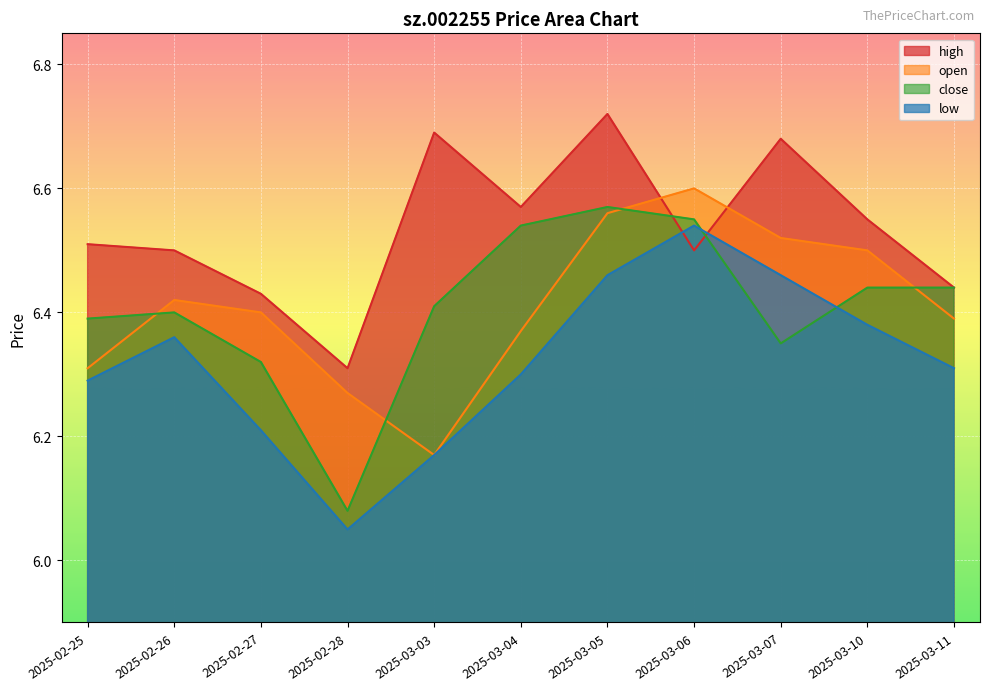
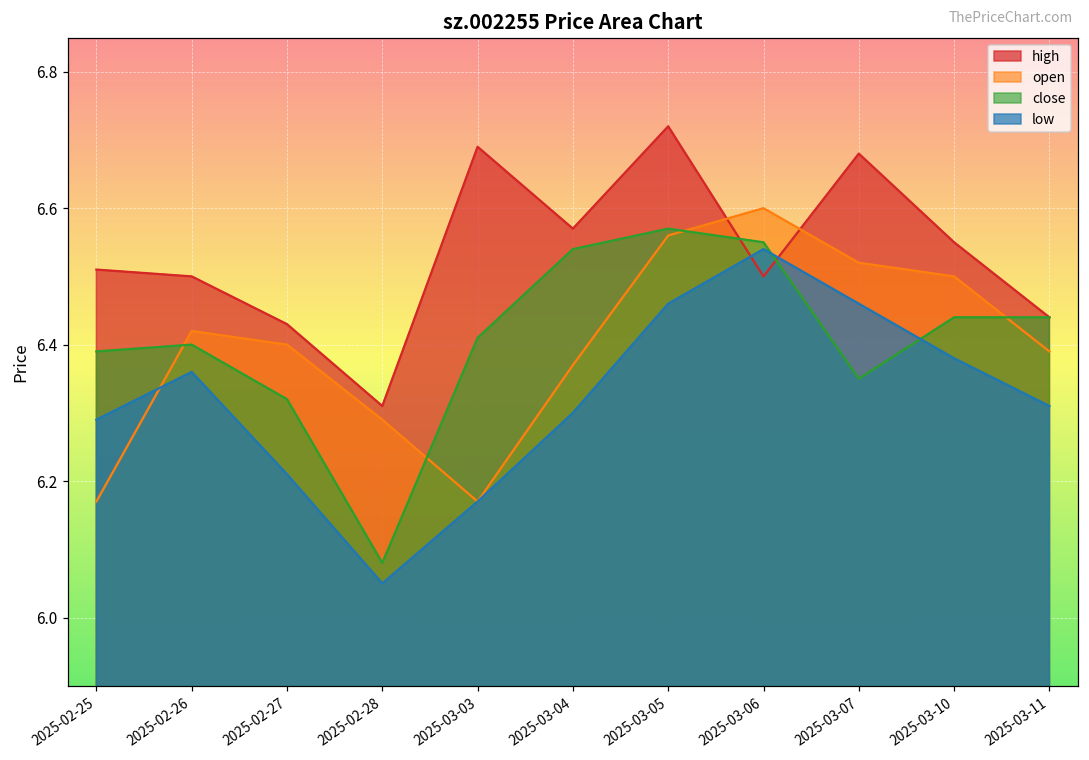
open, 2025-02-25: 6.31 -> 6.17
open, 2025-02-28: 6.27 -> 6.29
